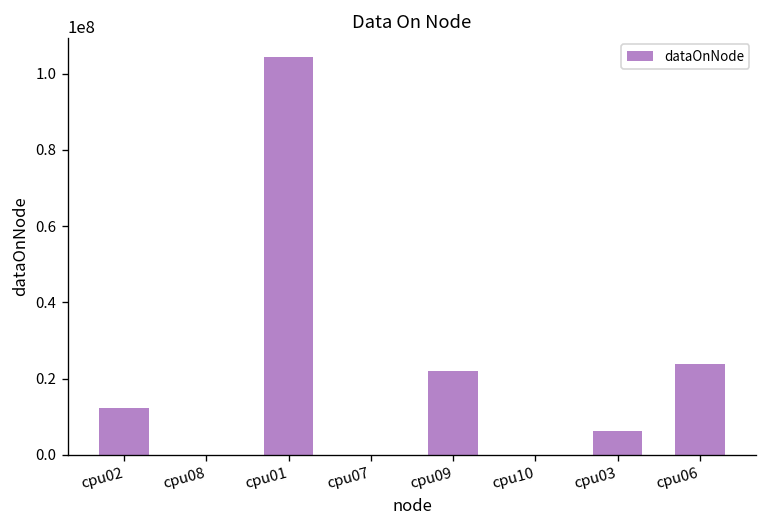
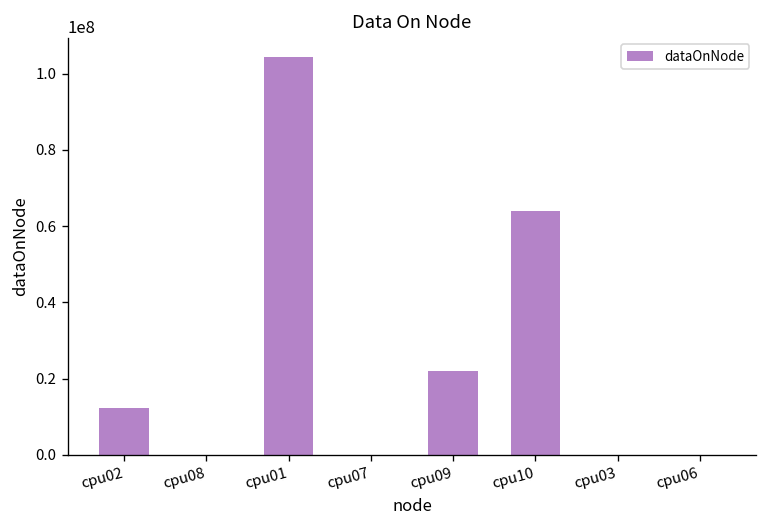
cpu10: 0 -> 64000000
cpu03: 6000000 -> 0
cpu06: 24000000 -> 0
